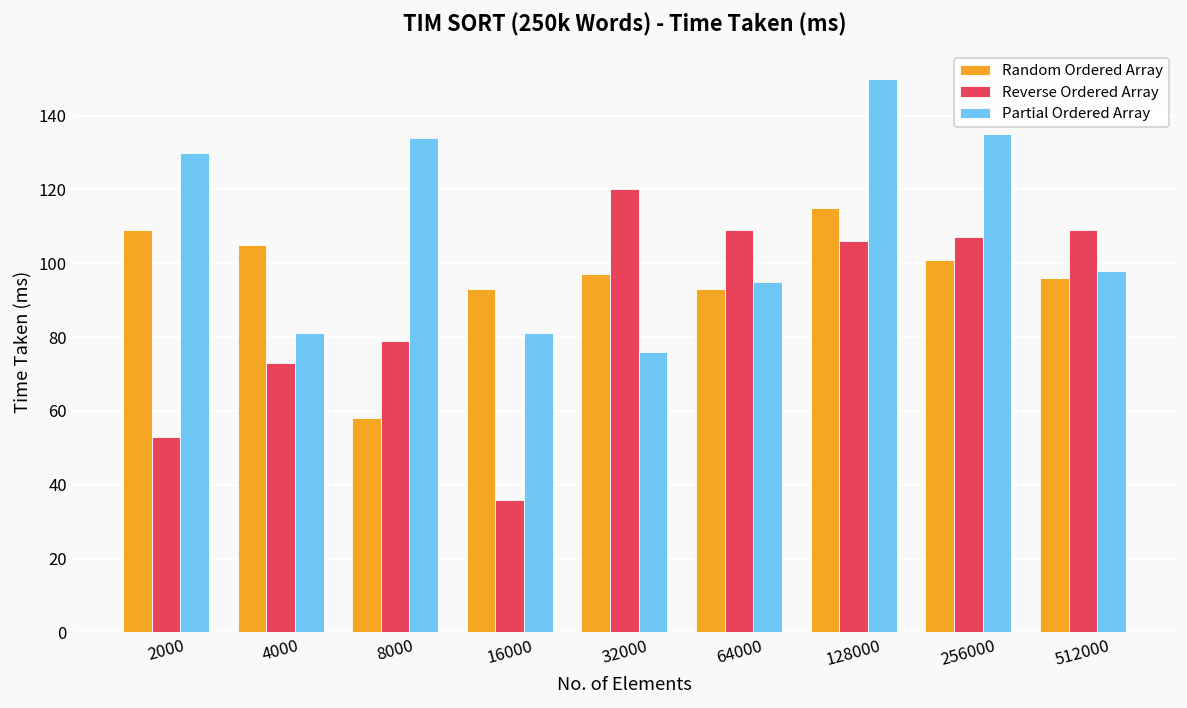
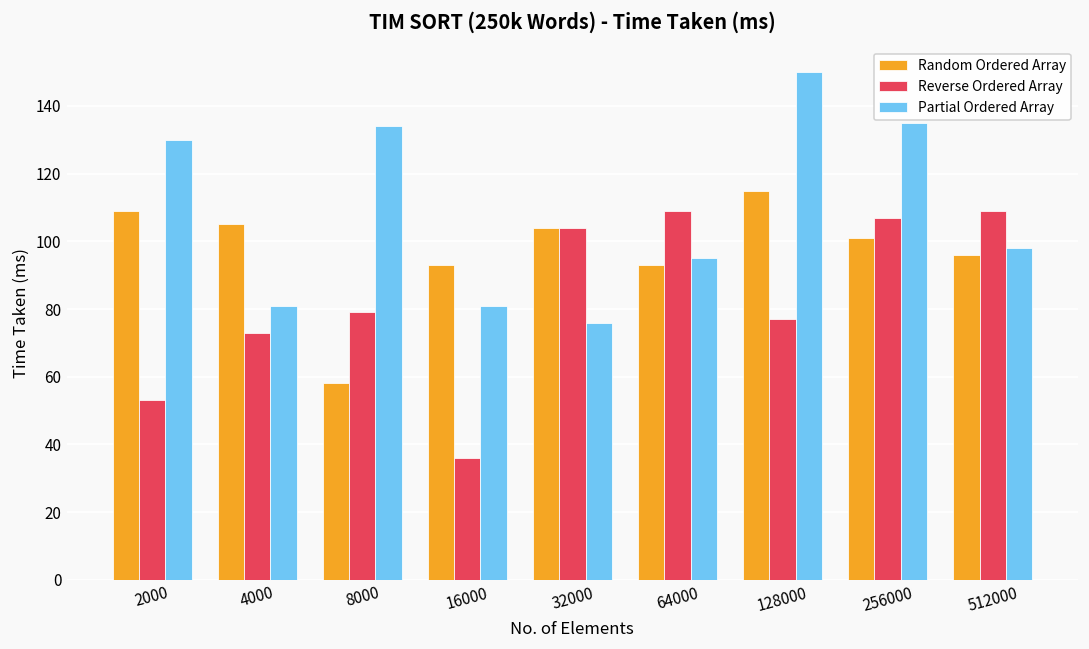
Random Ordered Array, 32000: 97 -> 104
Reverse Ordered Array, 32000: 120 -> 104
Reverse Ordered Array, 128000: 106 -> 77
